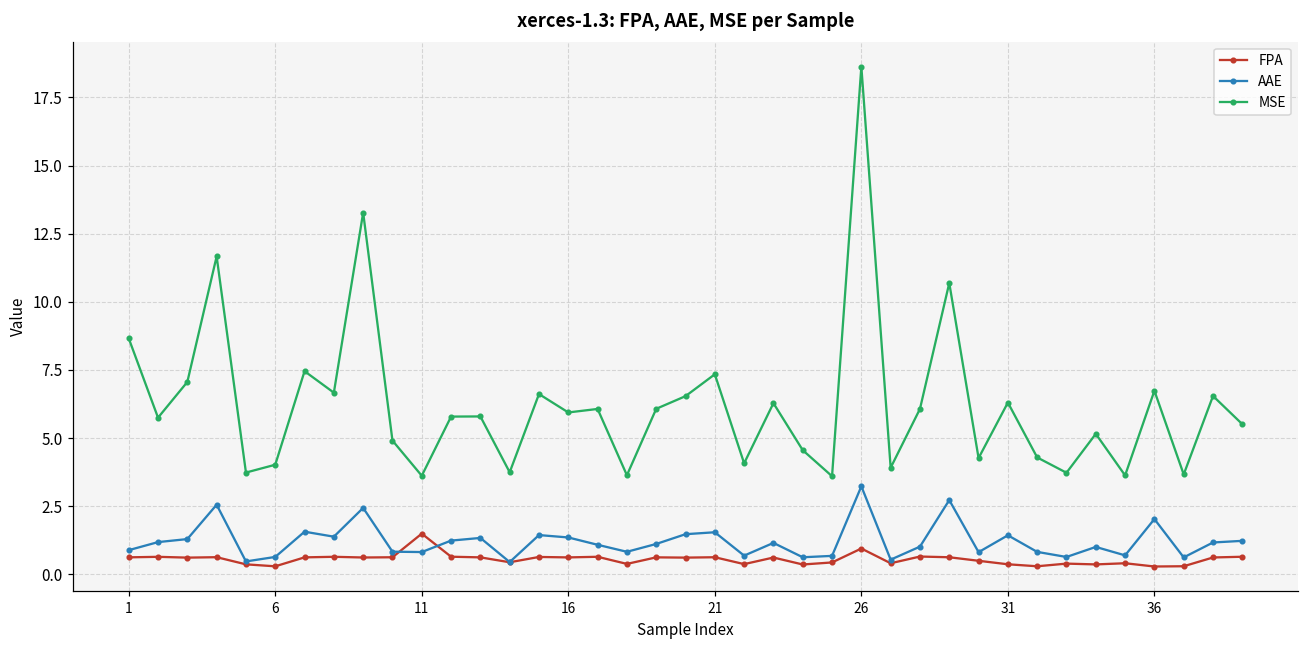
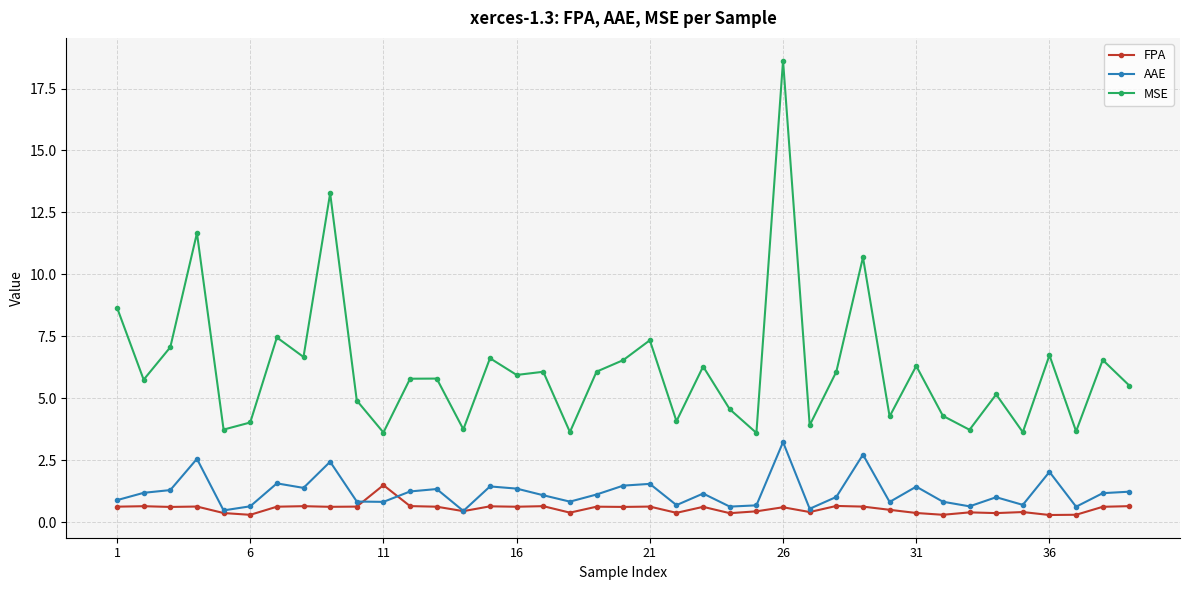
FPA, 26: 1.0 -> 0.6
